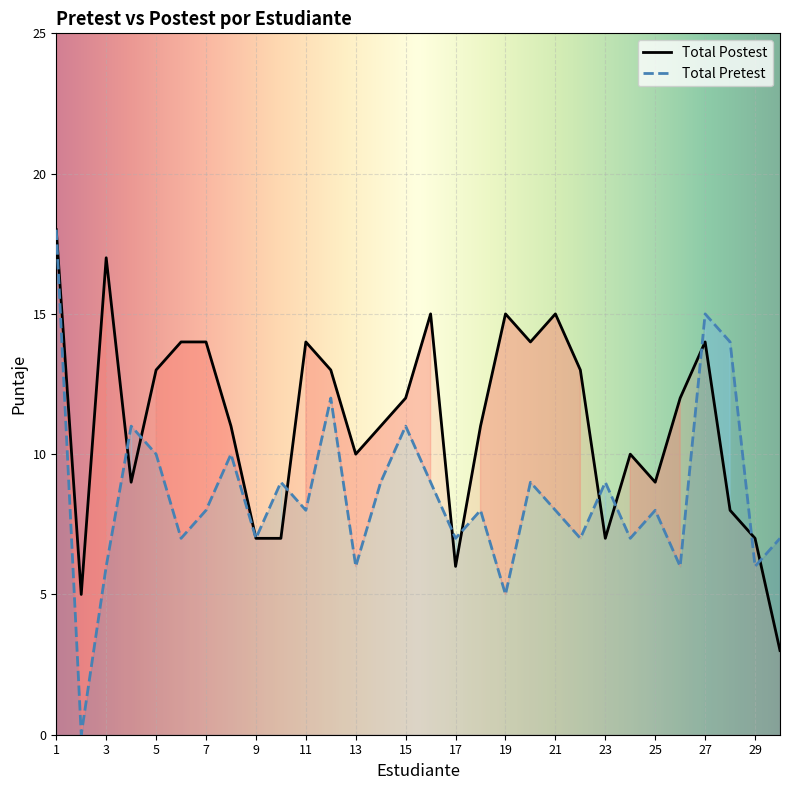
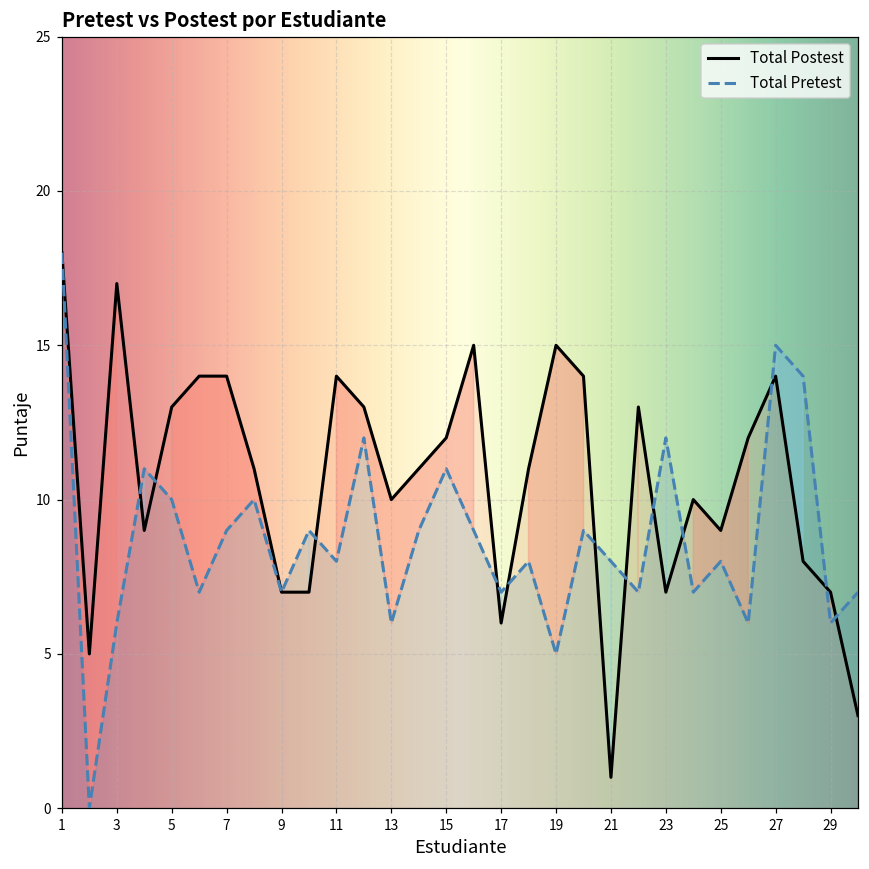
Total Pretest, 7: 8 -> 9
Total Postest, 21: 15 -> 1
Total Pretest, 23: 9 -> 12
